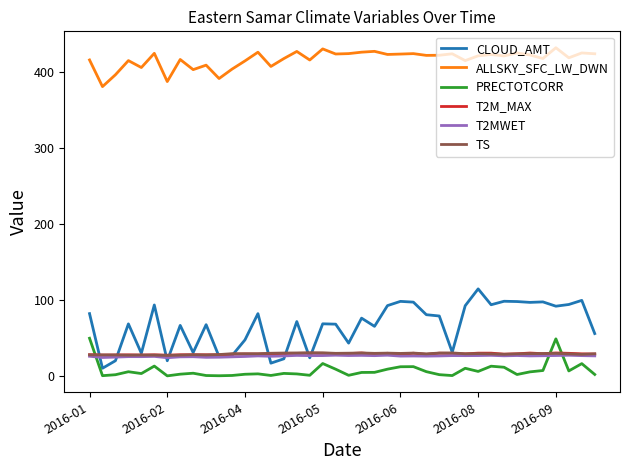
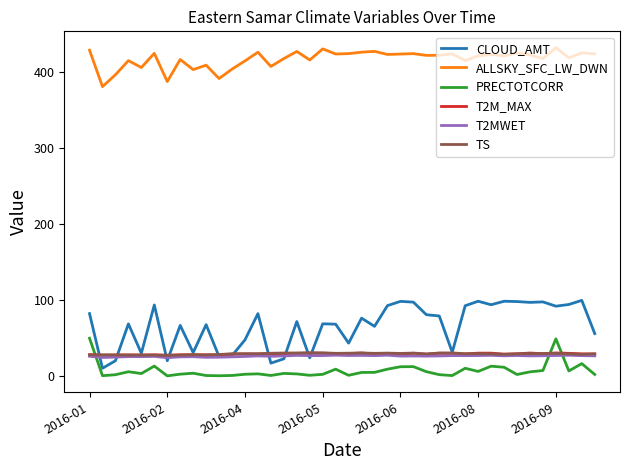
ALLSKY_SFC_LW_DWN, 2016-01: 420 -> 430
PRECTOTCORR, 2016-05: 20 -> 0
CLOUD_AMT, 2016-08: 110 -> 100
